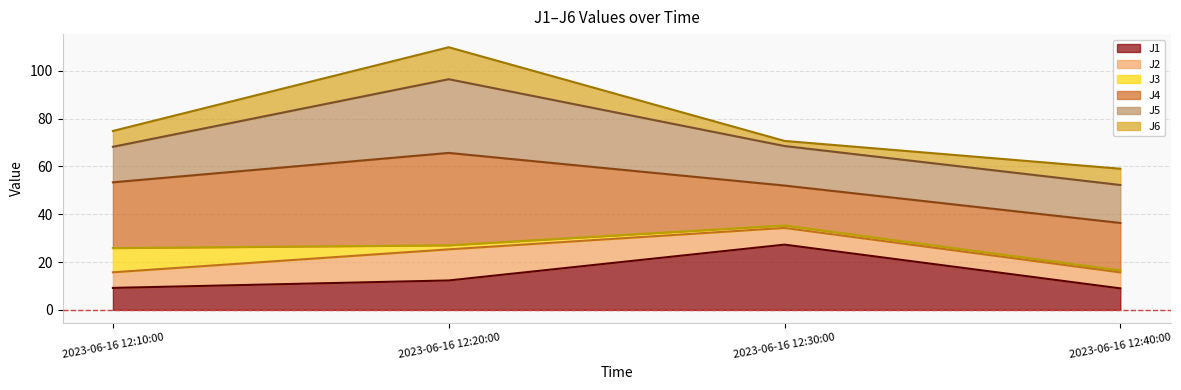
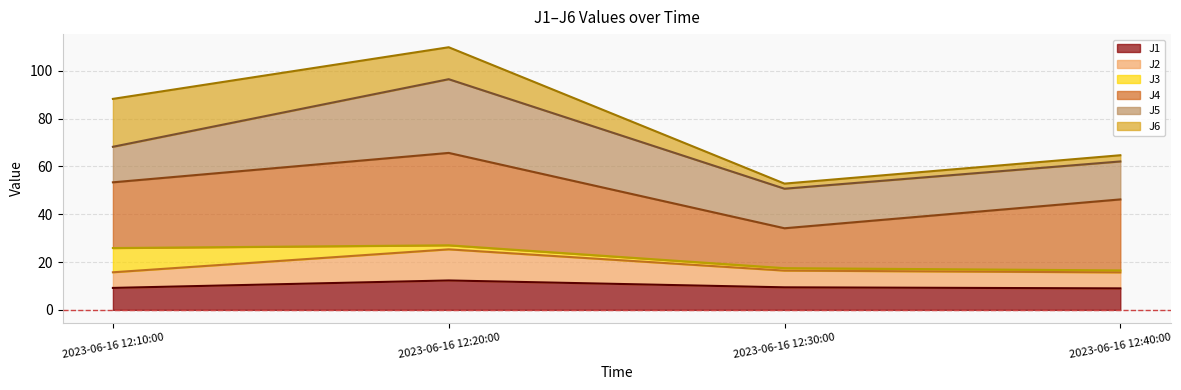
J6, 2023-06-16 12:10:00: 7 -> 20
J1, 2023-06-16 12:30:00: 27 -> 9
J4, 2023-06-16 12:40:00: 20 -> 30
J6, 2023-06-16 12:40:00: 7 -> 3
